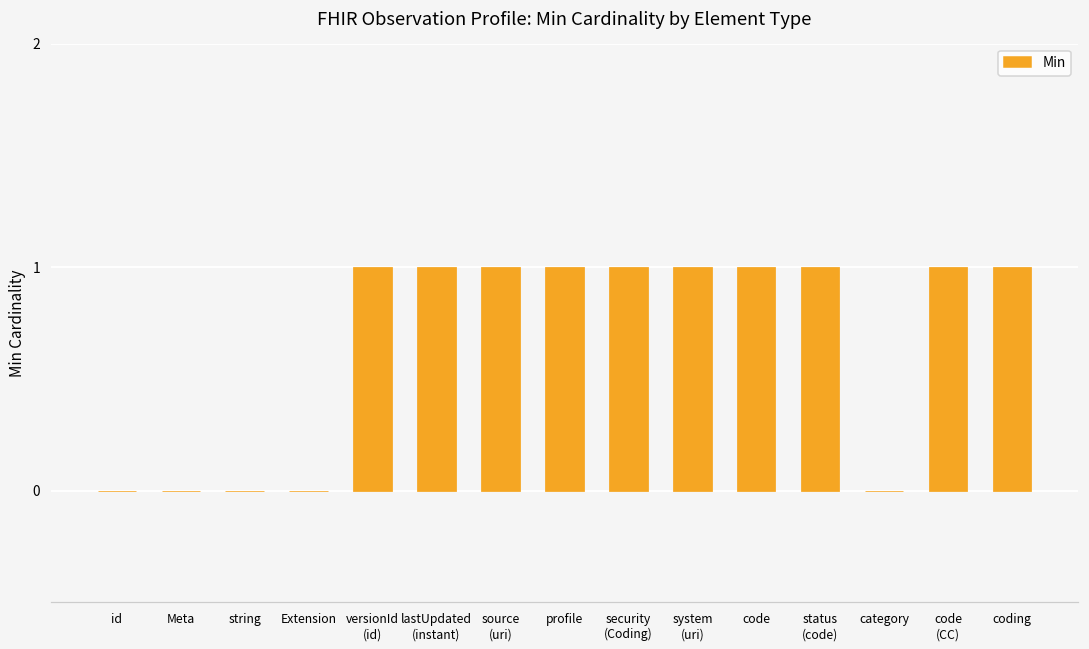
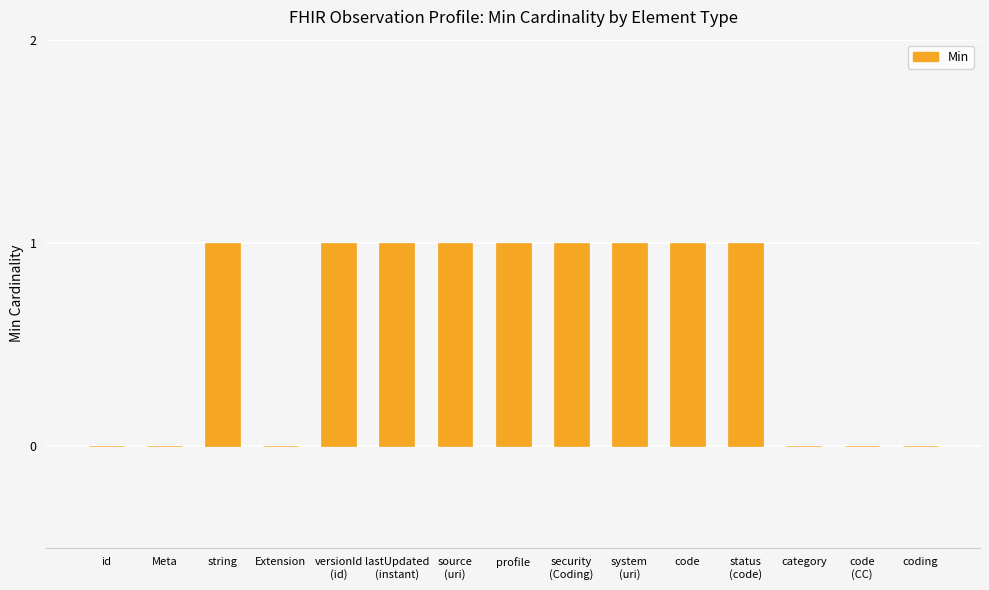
string: 0 -> 1
code (CC): 1 -> 0
coding: 1 -> 0
